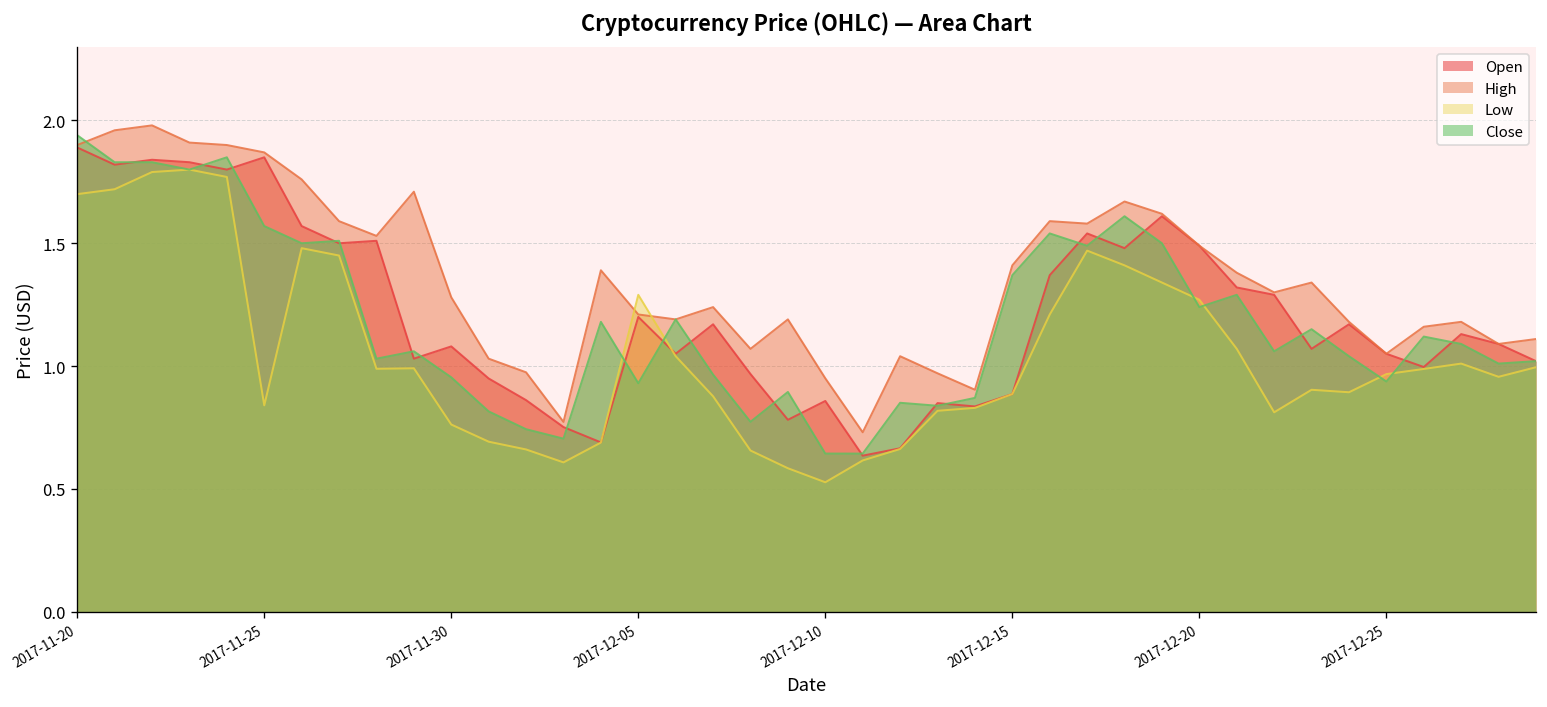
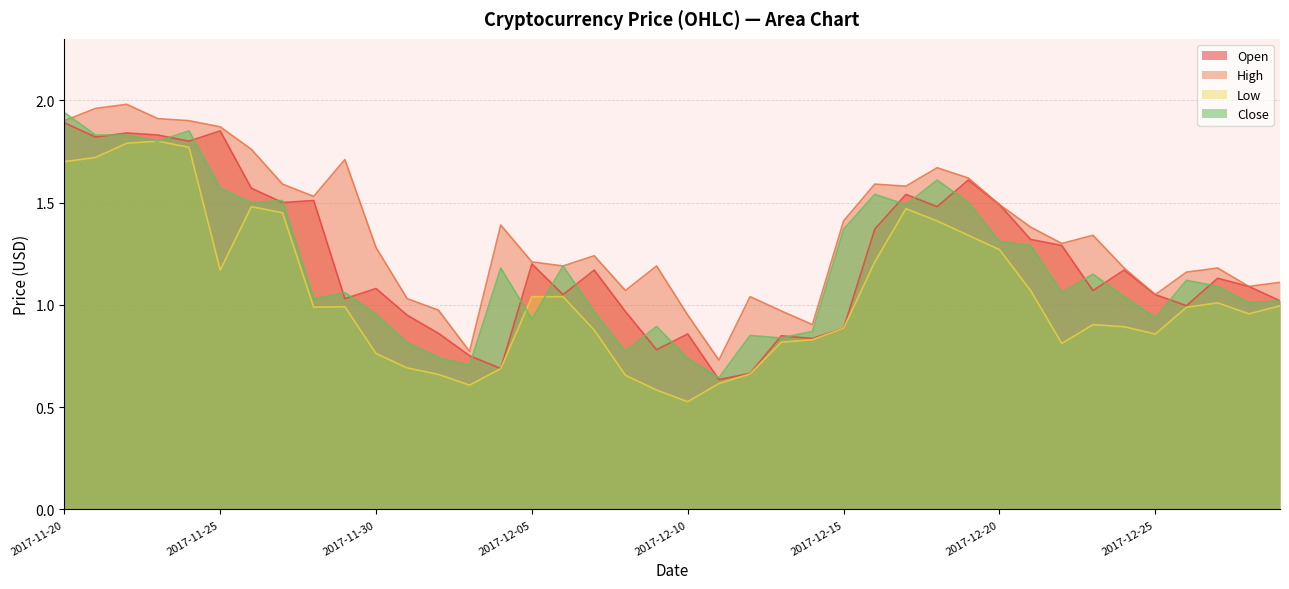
Low, 2017-11-25: 0.84 -> 1.17
Low, 2017-12-05: 1.29 -> 1.04
Close, 2017-12-10: 0.64 -> 0.74
Close, 2017-12-20: 1.24 -> 1.31
Low, 2017-12-25: 0.97 -> 0.86
